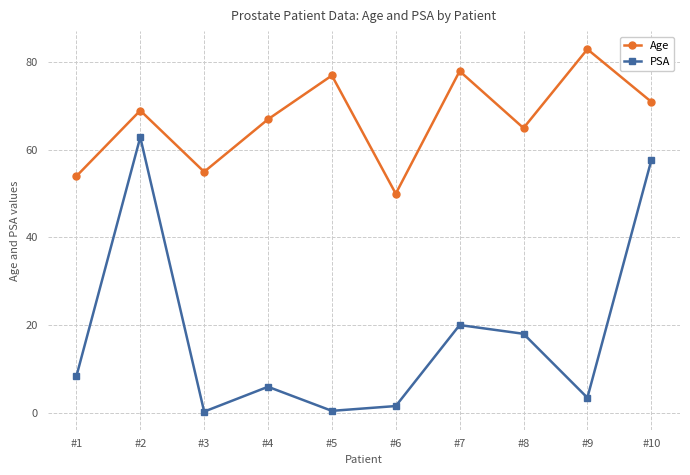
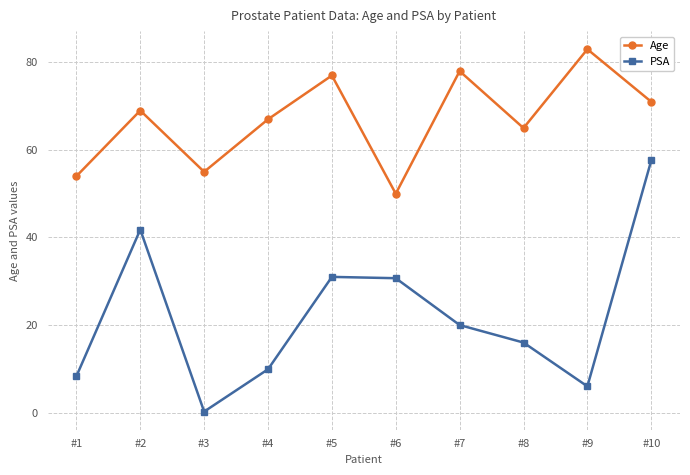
PSA, #2: 63 -> 42
PSA, #4: 6 -> 10
PSA, #5: 0 -> 31
PSA, #6: 2 -> 31
PSA, #8: 18 -> 16
PSA, #9: 3 -> 6
